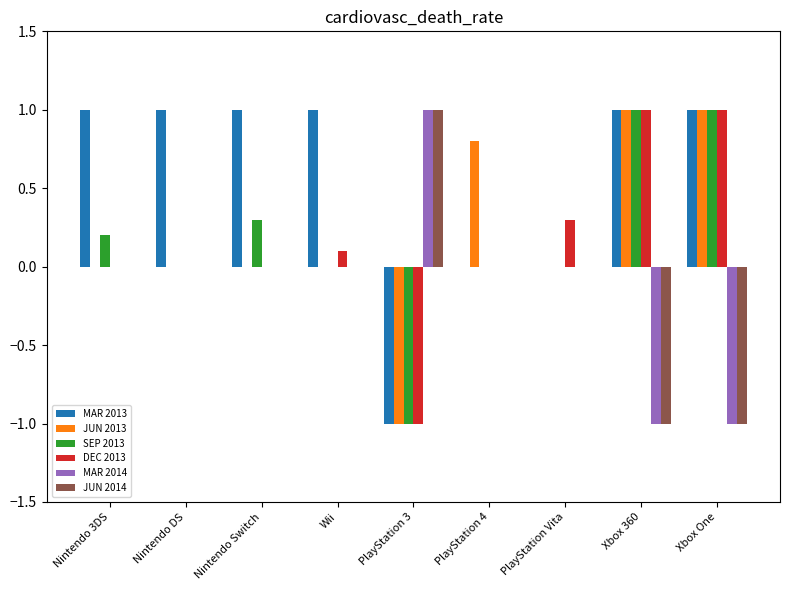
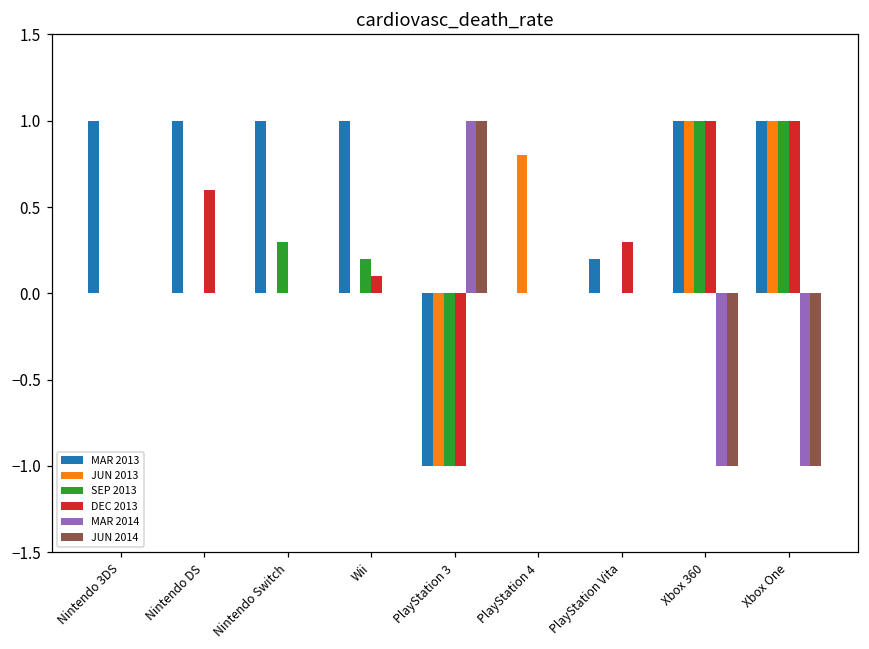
SEP 2013, Nintendo 3DS: 0.2 -> 0.0
DEC 2013, Nintendo DS: 0.0 -> 0.6
SEP 2013, Wii: 0.0 -> 0.2
MAR 2013, PlayStation Vita: 0.0 -> 0.2
